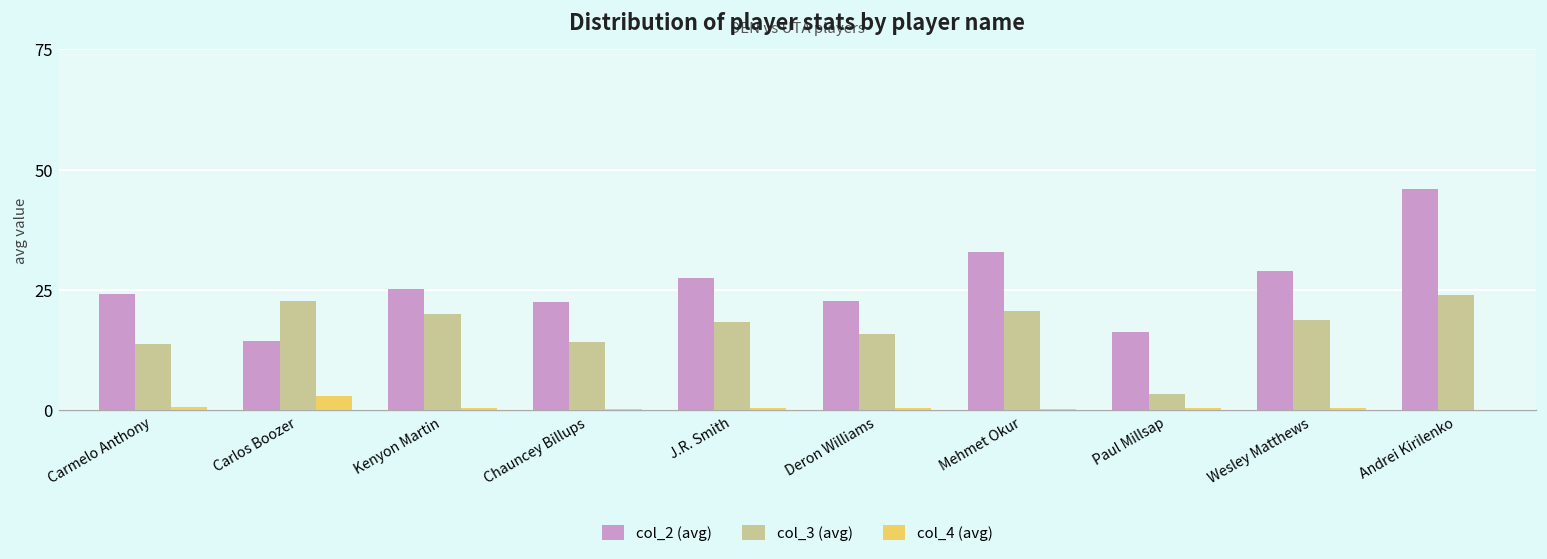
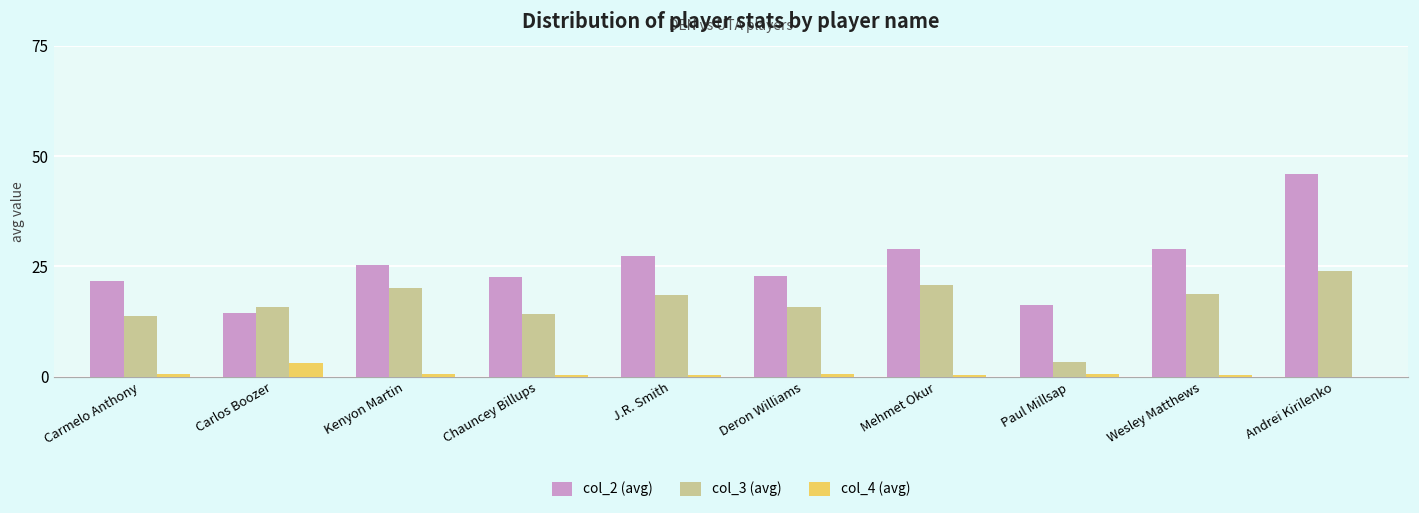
col_2 (avg), Carmelo Anthony: 24 -> 22
col_3 (avg), Carlos Boozer: 23 -> 16
col_2 (avg), Mehmet Okur: 33 -> 29
